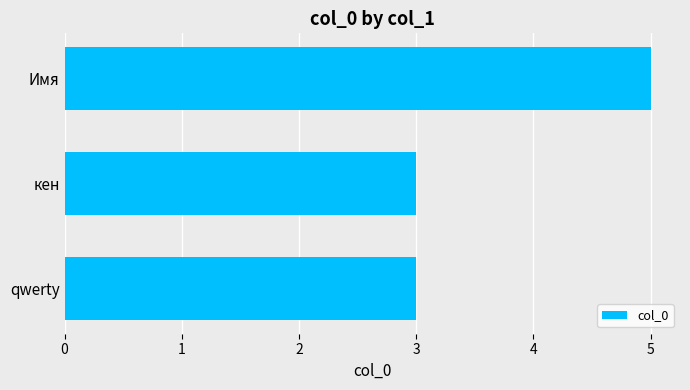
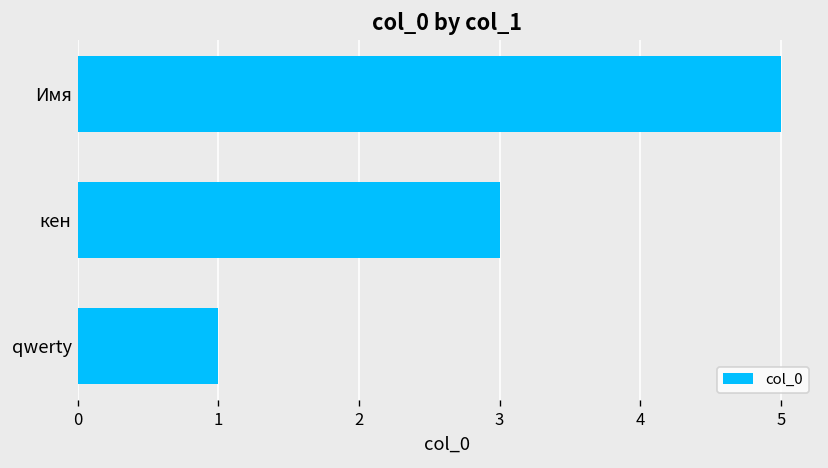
qwerty: 3 -> 1
